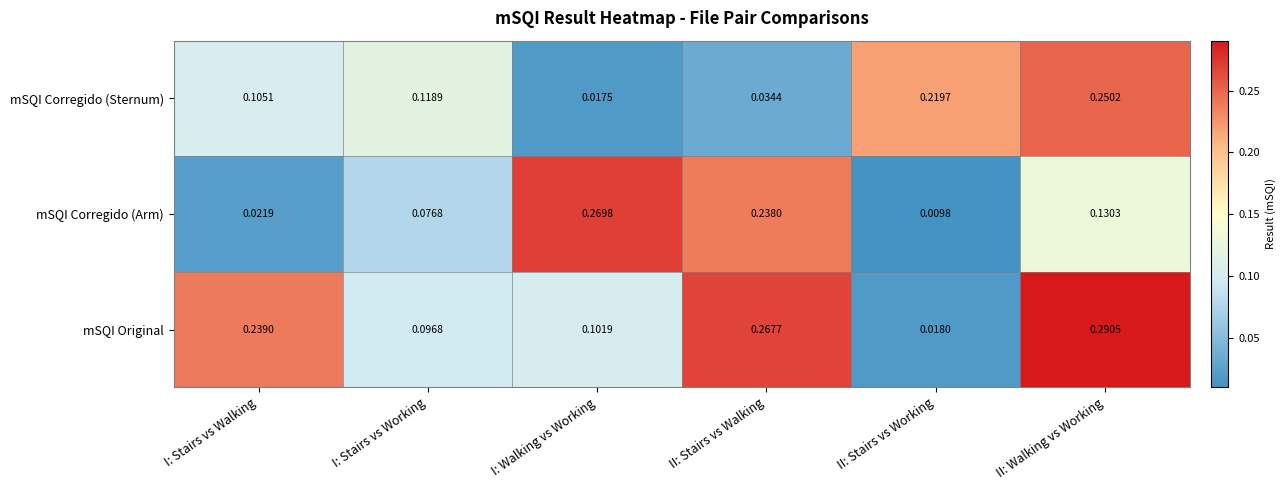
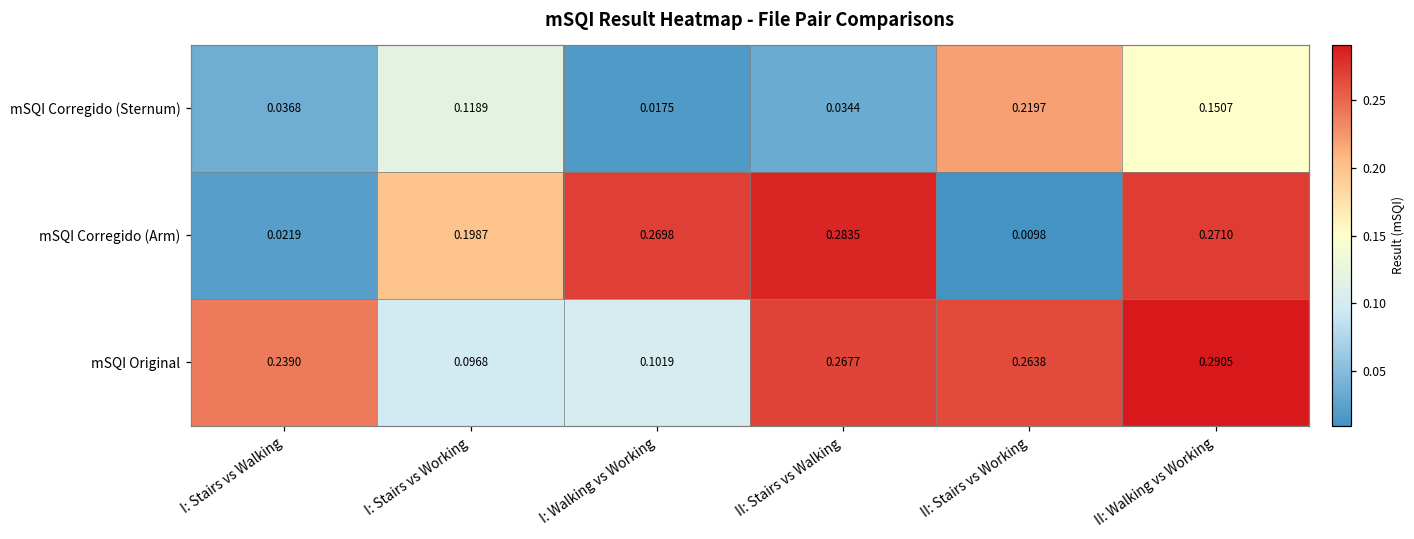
mSQI Corregido (Sternum), I: Stairs vs Walking: 0.1051 -> 0.0368
mSQI Corregido (Sternum), II: Walking vs Working: 0.2502 -> 0.1507
mSQI Corregido (Arm), I: Stairs vs Working: 0.0768 -> 0.1987
mSQI Corregido (Arm), II: Stairs vs Walking: 0.2380 -> 0.2835
mSQI Corregido (Arm), II: Walking vs Working: 0.1303 -> 0.2710
mSQI Original, II: Stairs vs Working: 0.0180 -> 0.2638
